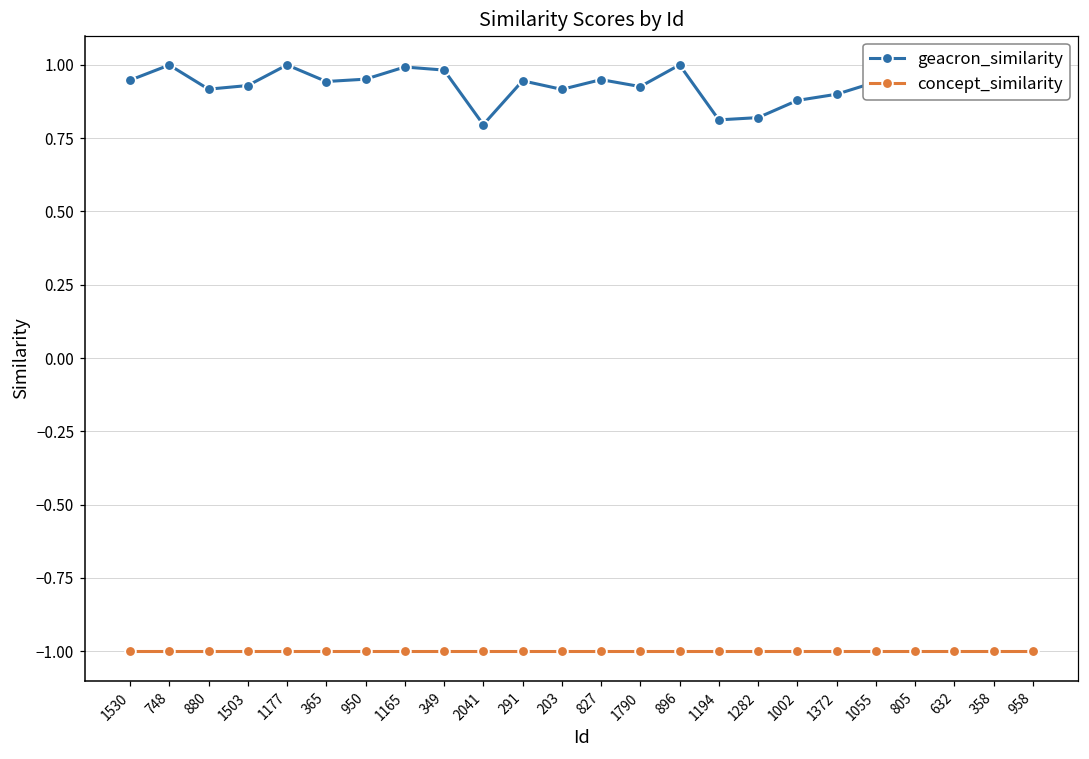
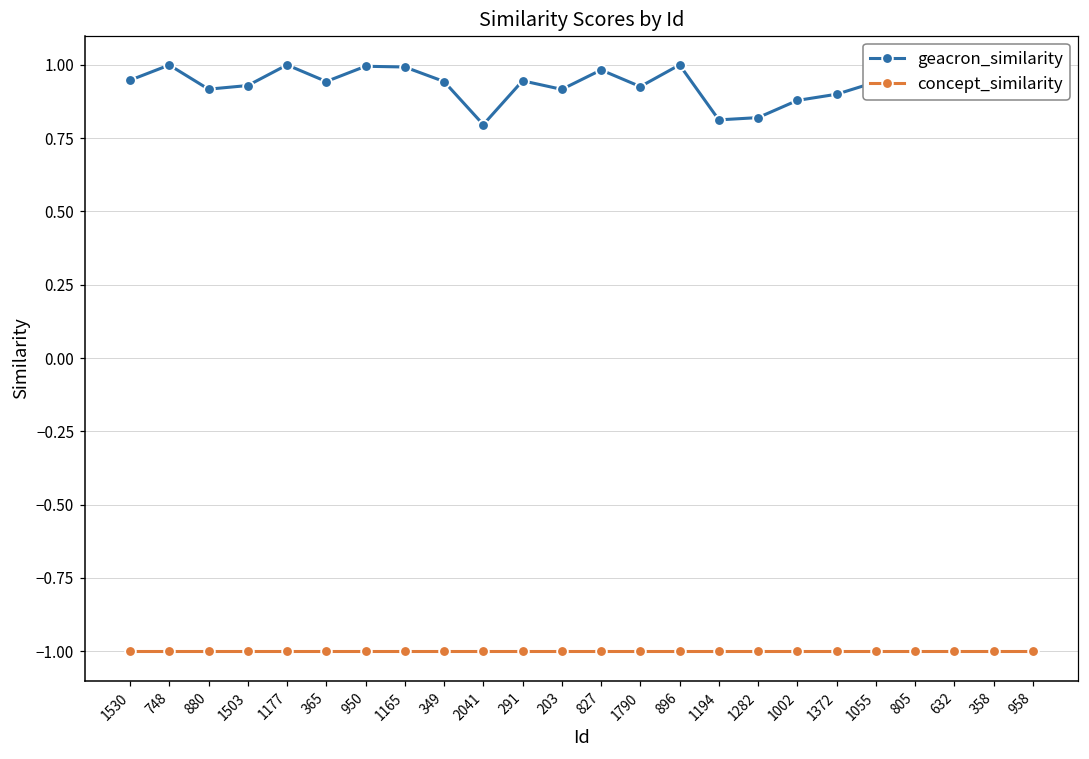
geacron_similarity, 950: 0.95 -> 1.00
geacron_similarity, 349: 0.98 -> 0.94
geacron_similarity, 827: 0.95 -> 0.98
